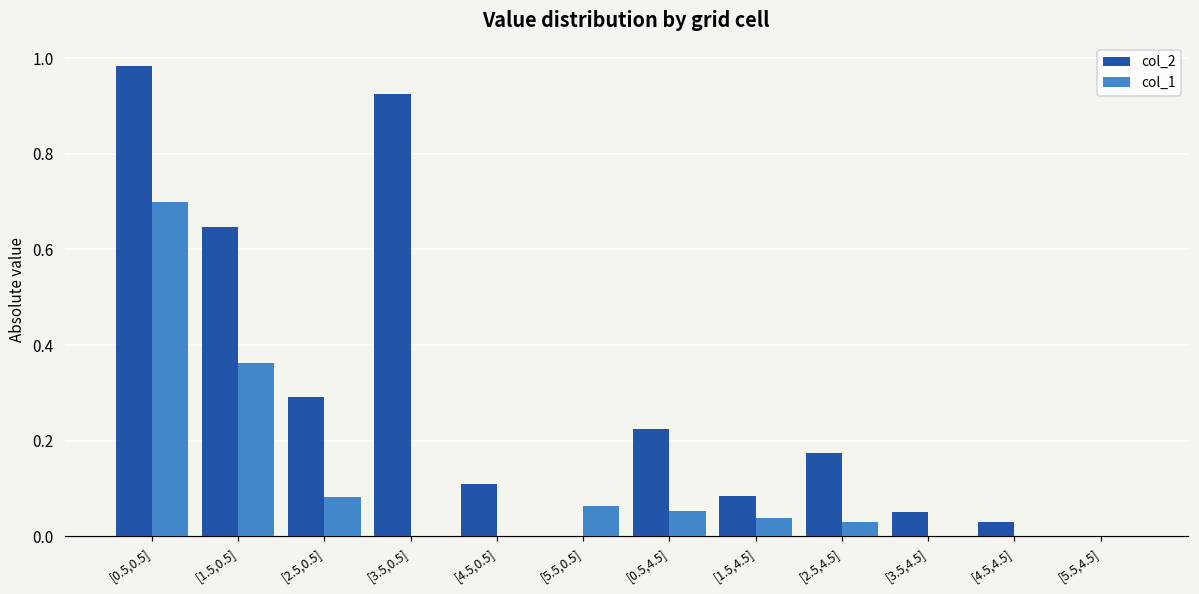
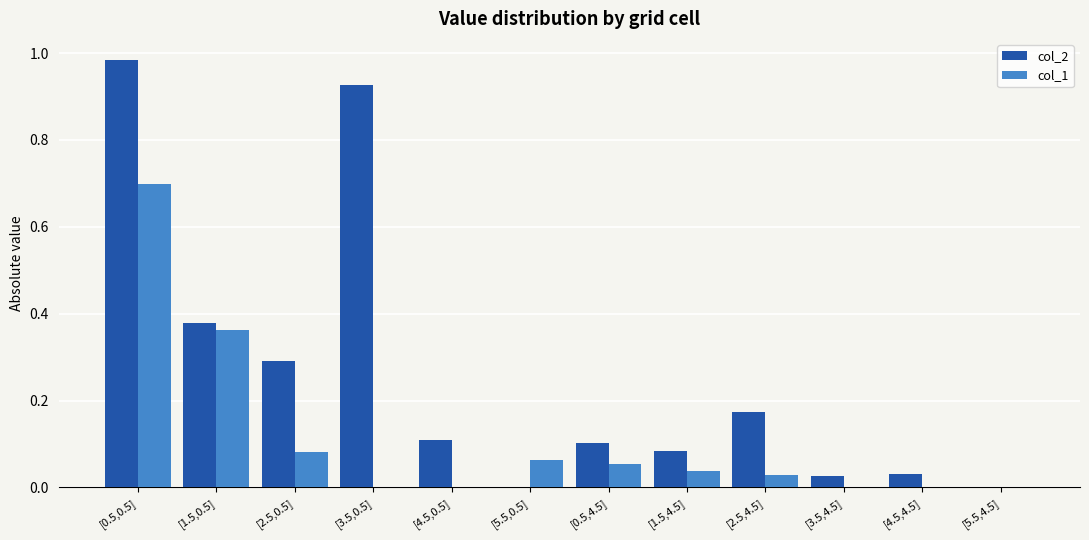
col_2, [1.5,0.5]: 0.65 -> 0.38
col_2, [0.5,4.5]: 0.23 -> 0.10
col_2, [3.5,4.5]: 0.05 -> 0.03
